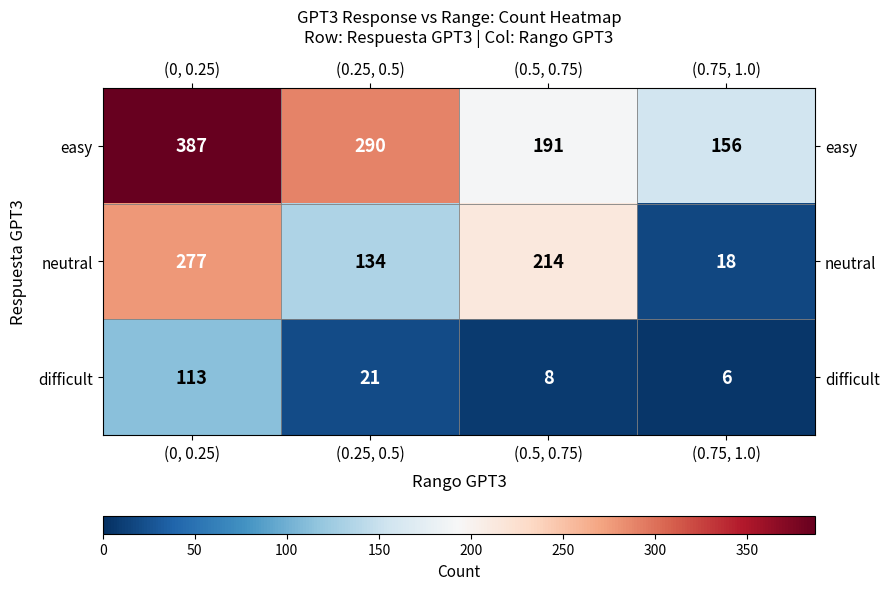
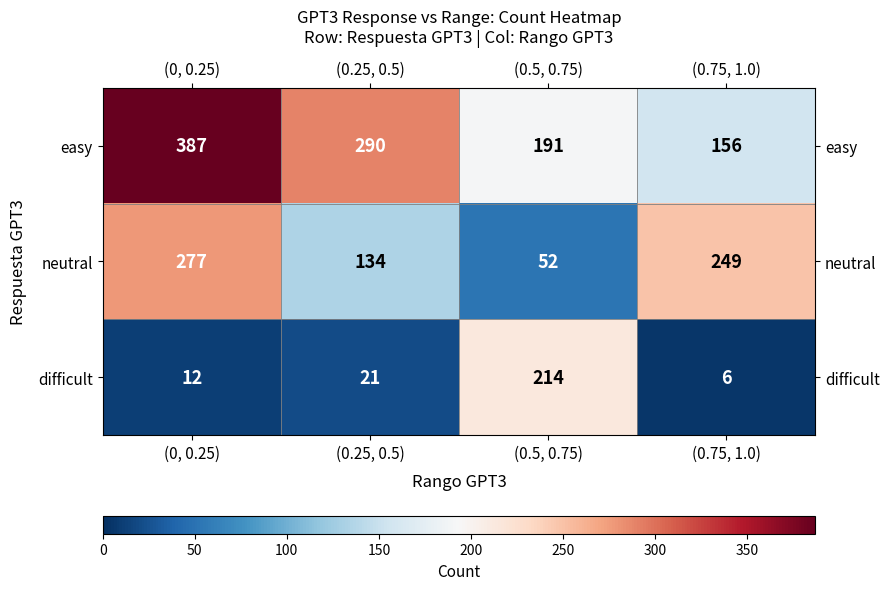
neutral, (0.5, 0.75): 214 -> 52
neutral, (0.75, 1.0): 18 -> 249
difficult, (0, 0.25): 113 -> 12
difficult, (0.5, 0.75): 8 -> 214
